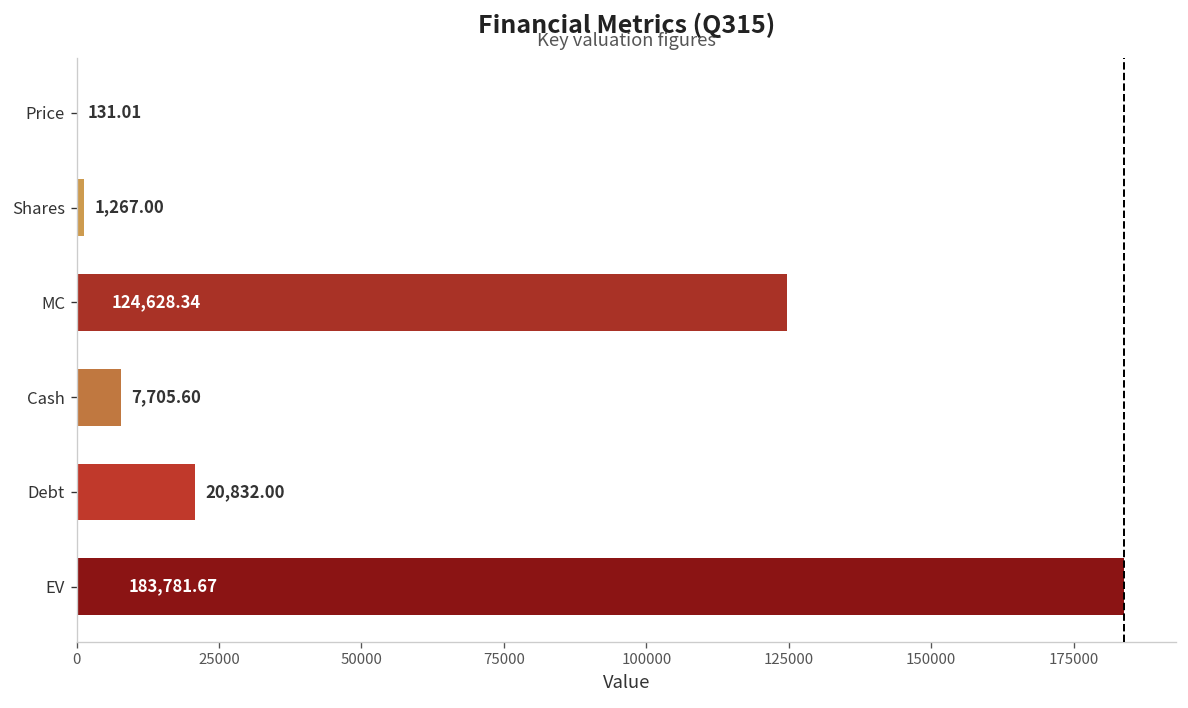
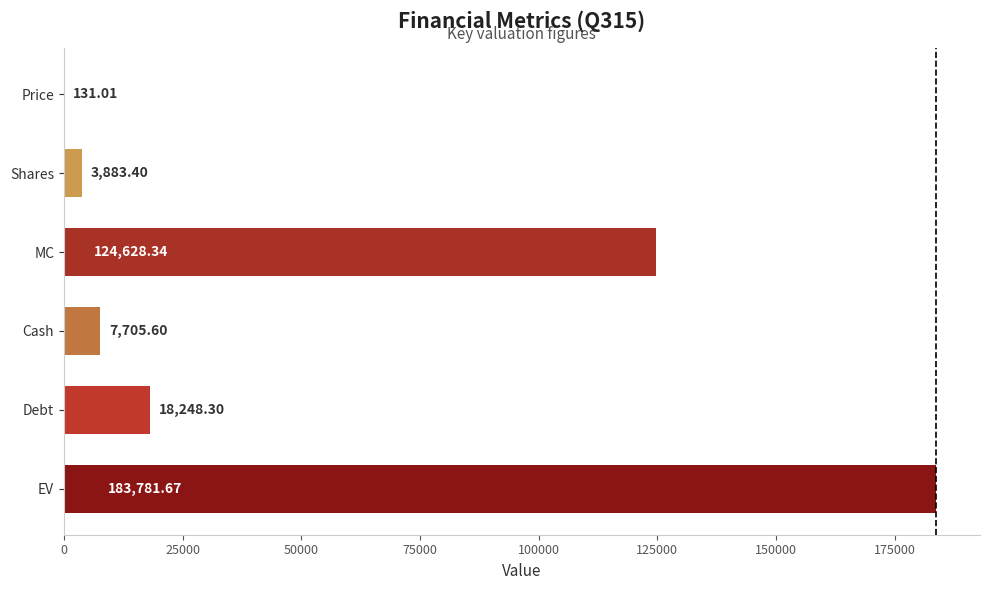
Shares: 1,267.00 -> 3,883.40
Debt: 20,832.00 -> 18,248.30
